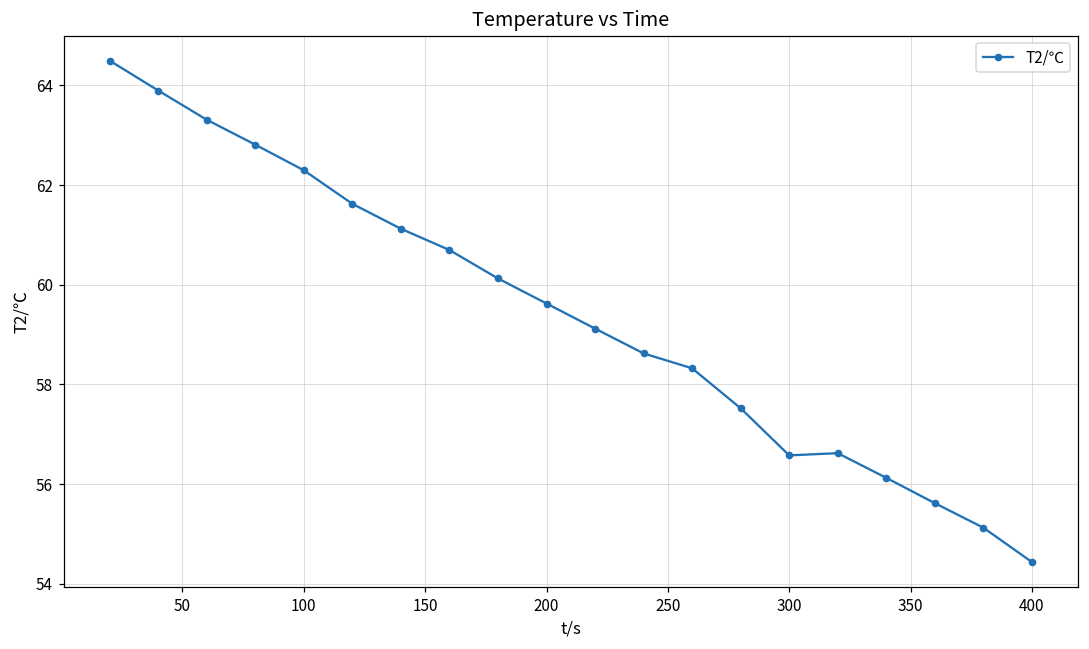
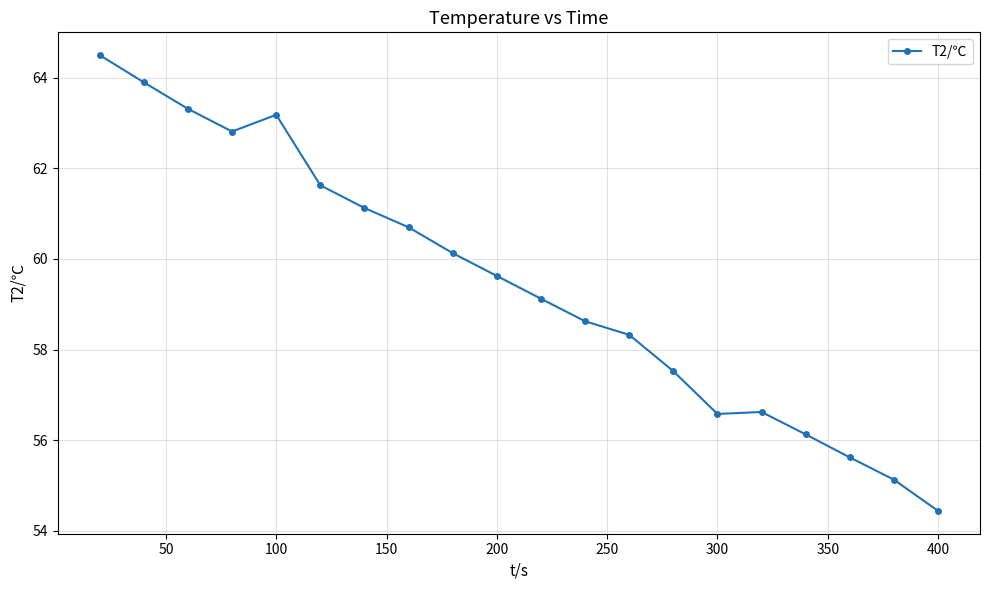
100: 62.3 -> 63.2
